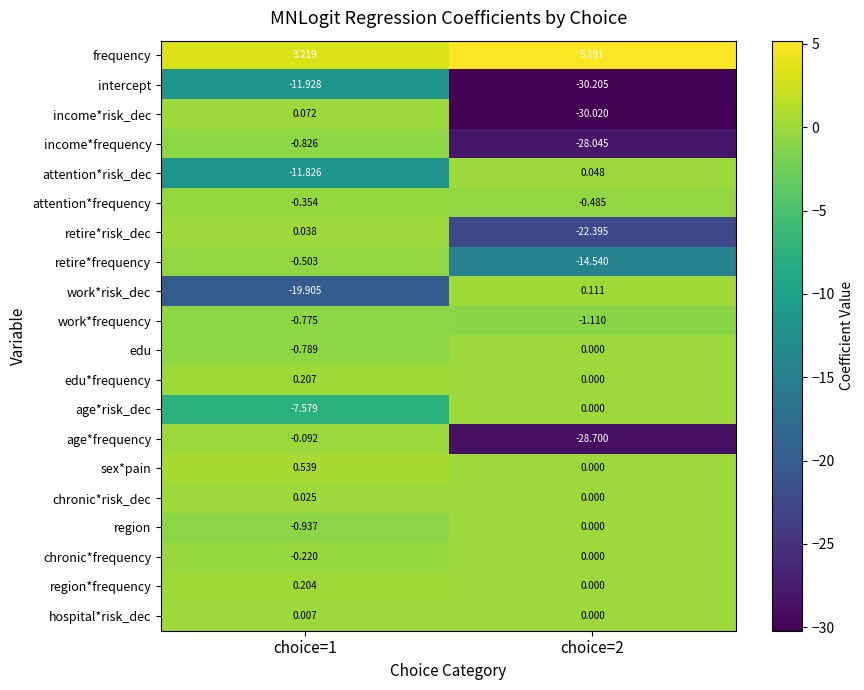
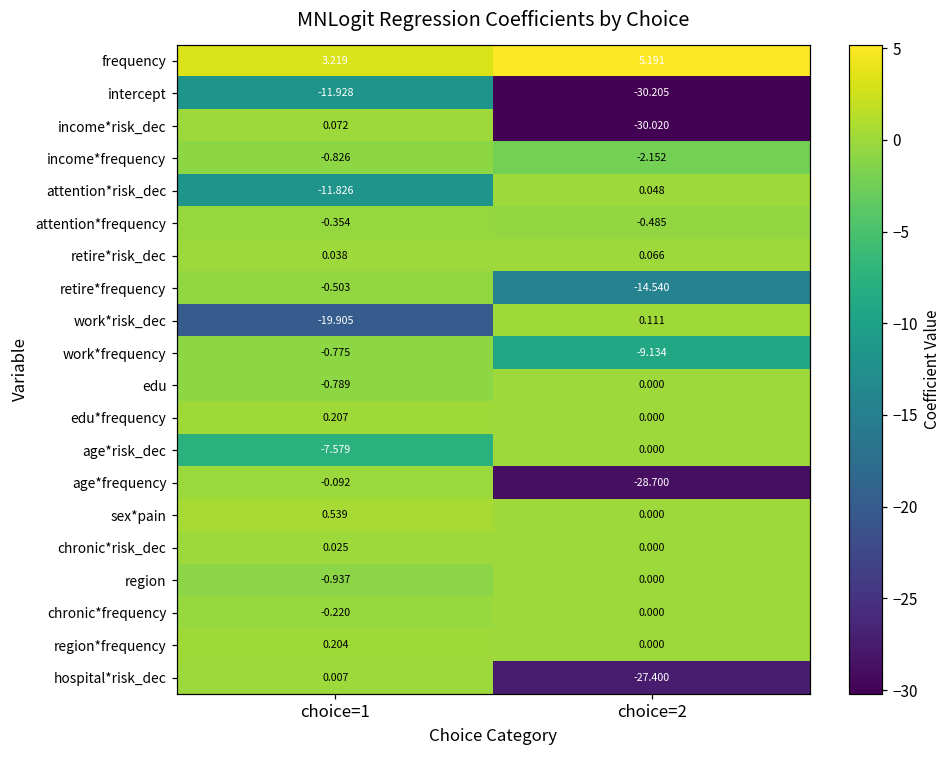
income*frequency, choice=2: -28.045 -> -2.152
retire*risk_dec, choice=2: -22.395 -> 0.066
work*frequency, choice=2: -1.110 -> -9.134
hospital*risk_dec, choice=2: 0.000 -> -27.400
